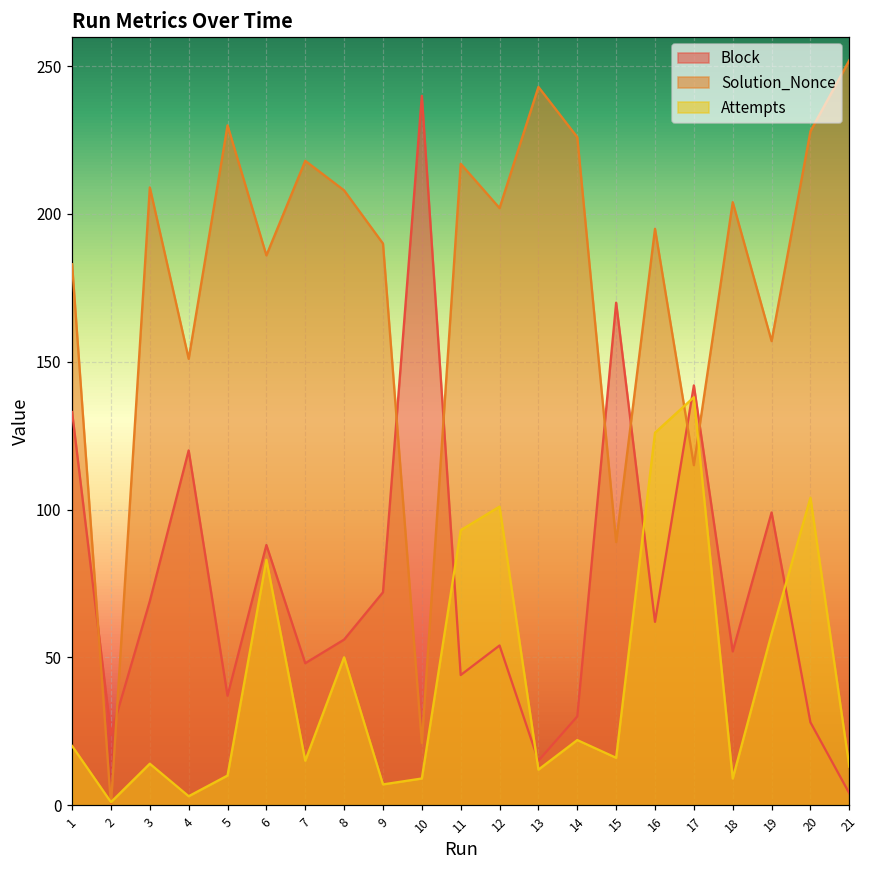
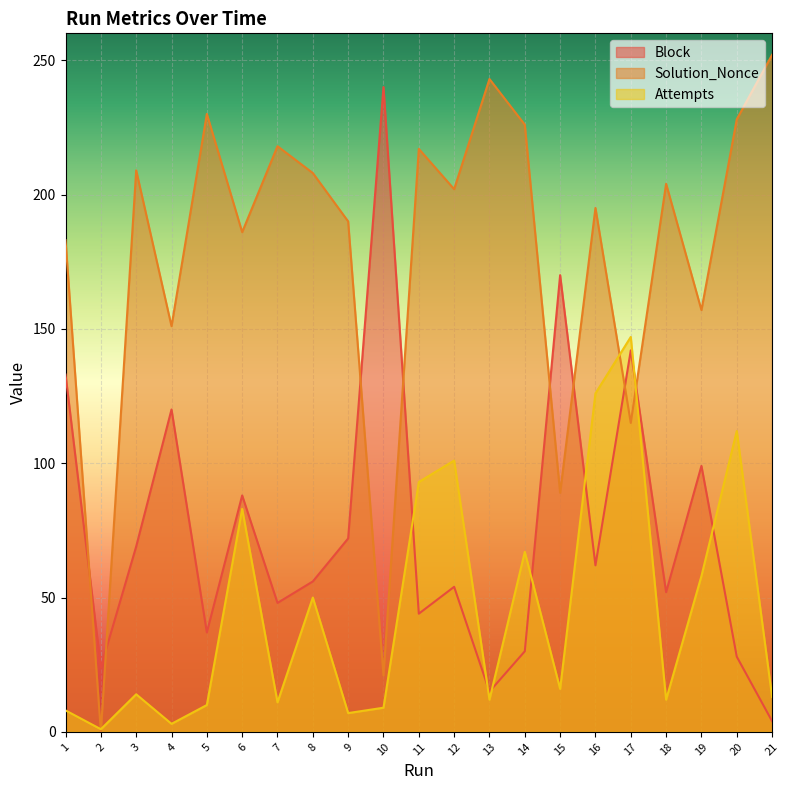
Attempts, 1: 20 -> 8
Attempts, 7: 15 -> 11
Attempts, 14: 22 -> 67
Attempts, 17: 138 -> 147
Attempts, 18: 9 -> 12
Attempts, 20: 104 -> 112
